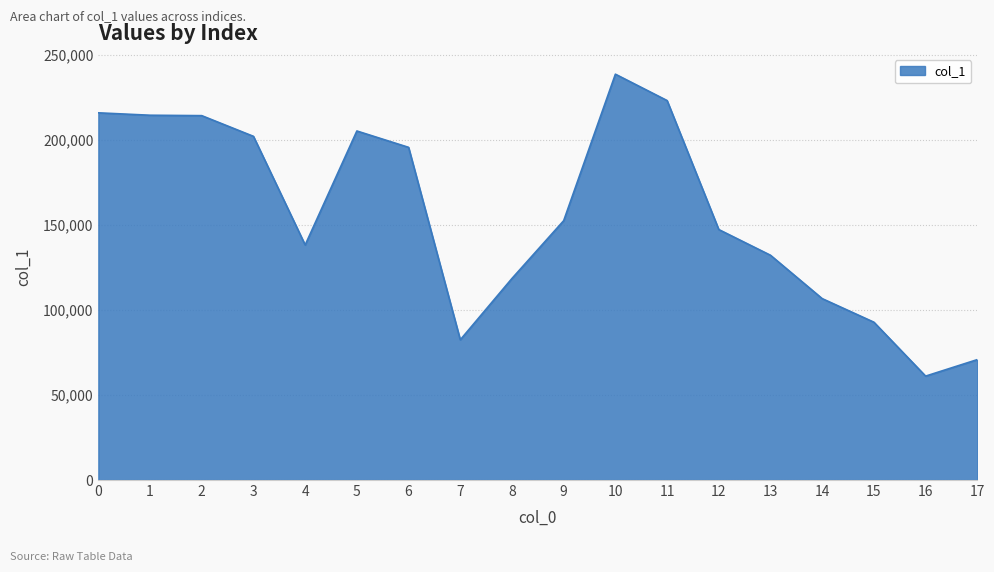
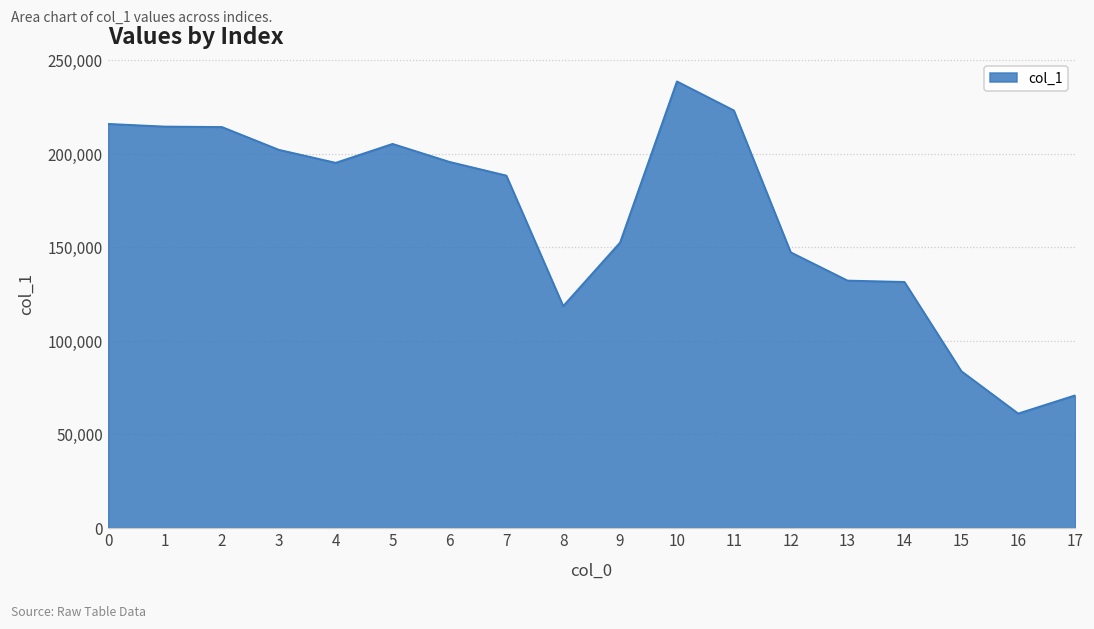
4: 138,000 -> 195,000
7: 82,000 -> 188,000
14: 107,000 -> 131,000
15: 93,000 -> 84,000
